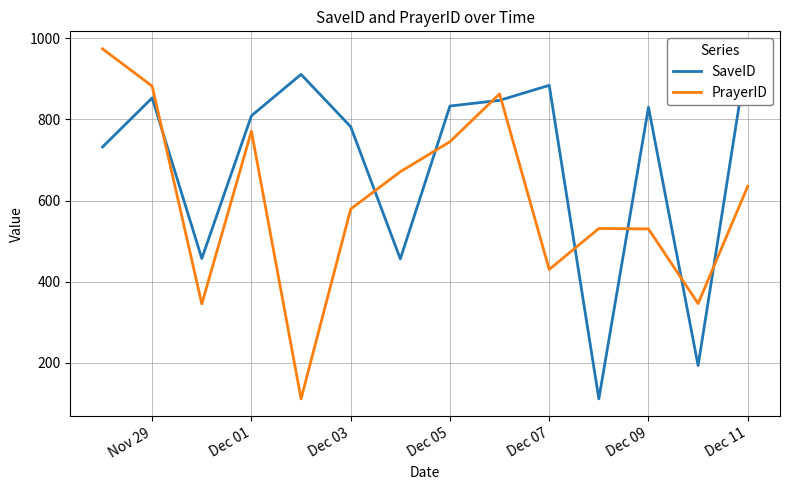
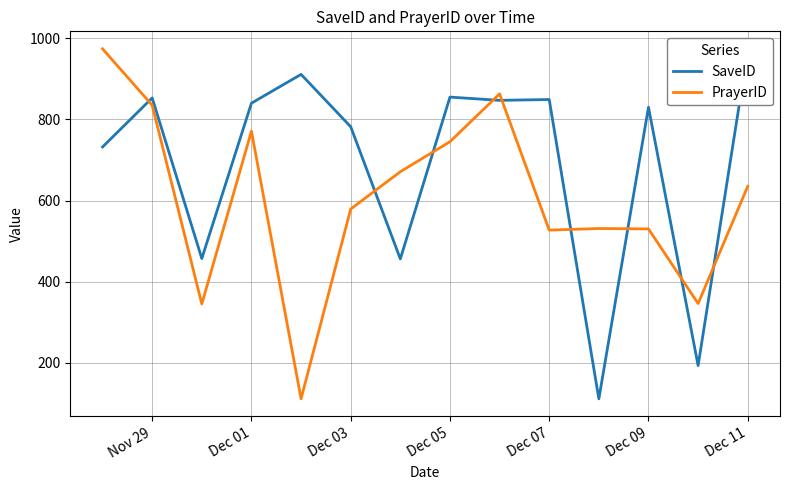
PrayerID, Nov 29: 880 -> 840
SaveID, Dec 01: 810 -> 840
SaveID, Dec 05: 830 -> 860
SaveID, Dec 07: 880 -> 850
PrayerID, Dec 07: 430 -> 530
